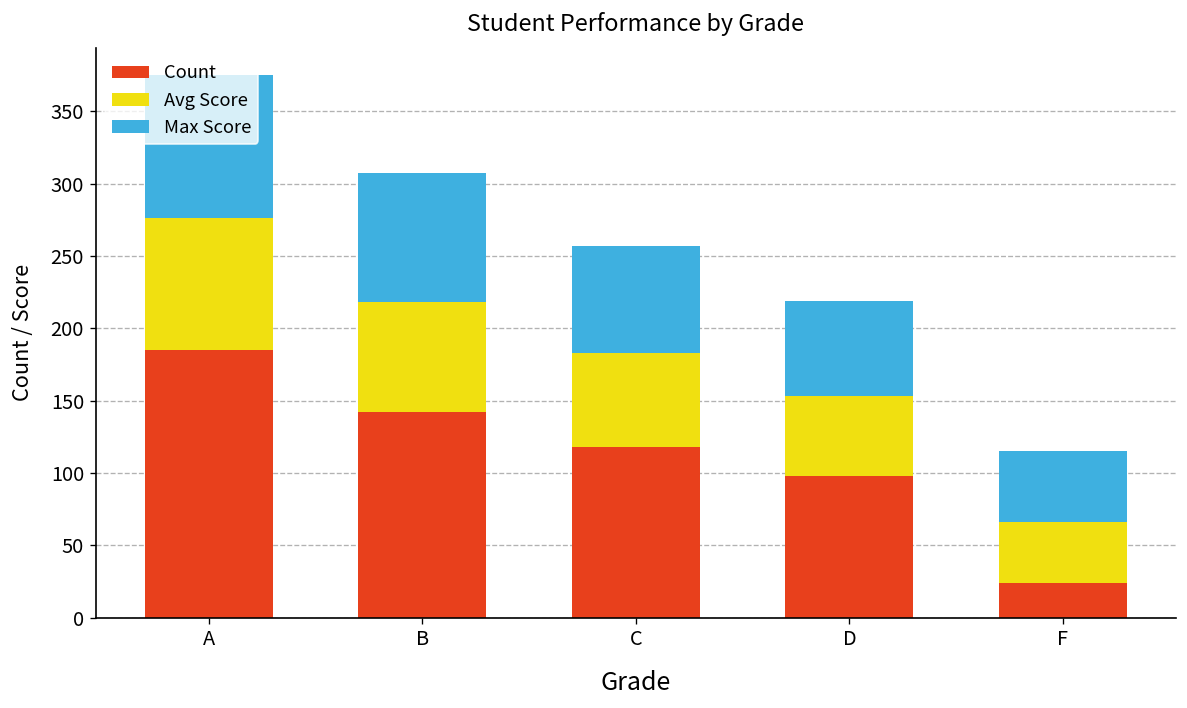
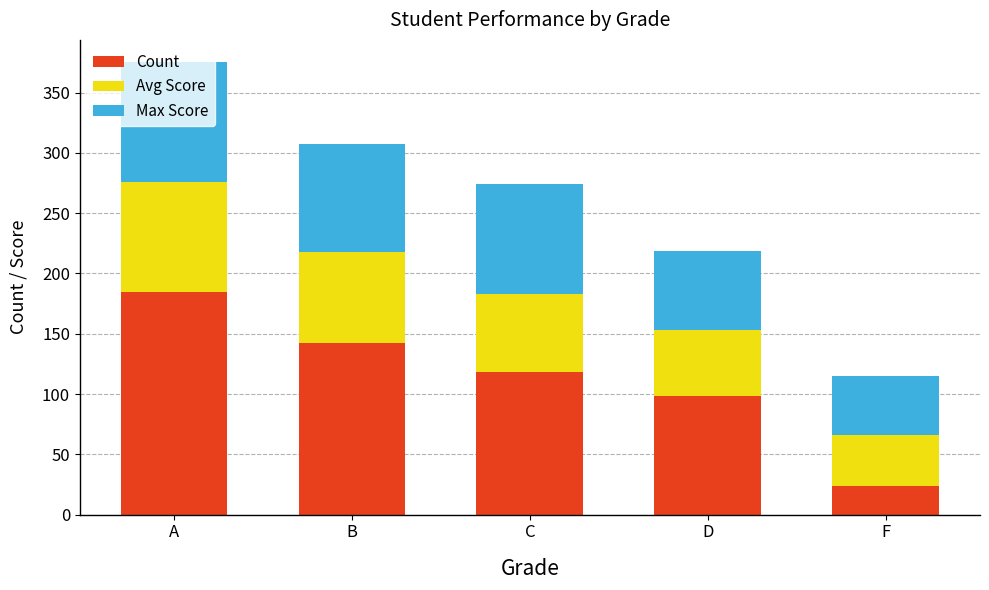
Max Score, C: 74 -> 91
